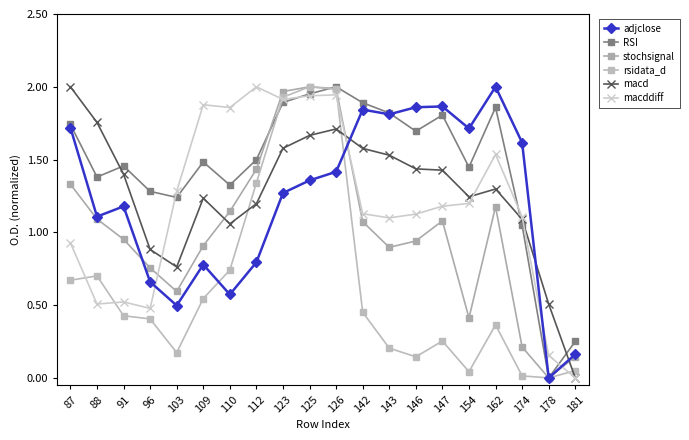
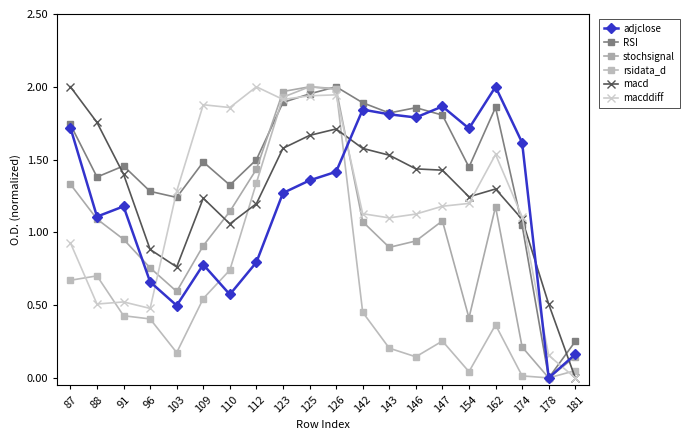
adjclose, 146: 1.86 -> 1.79
RSI, 146: 1.69 -> 1.86
